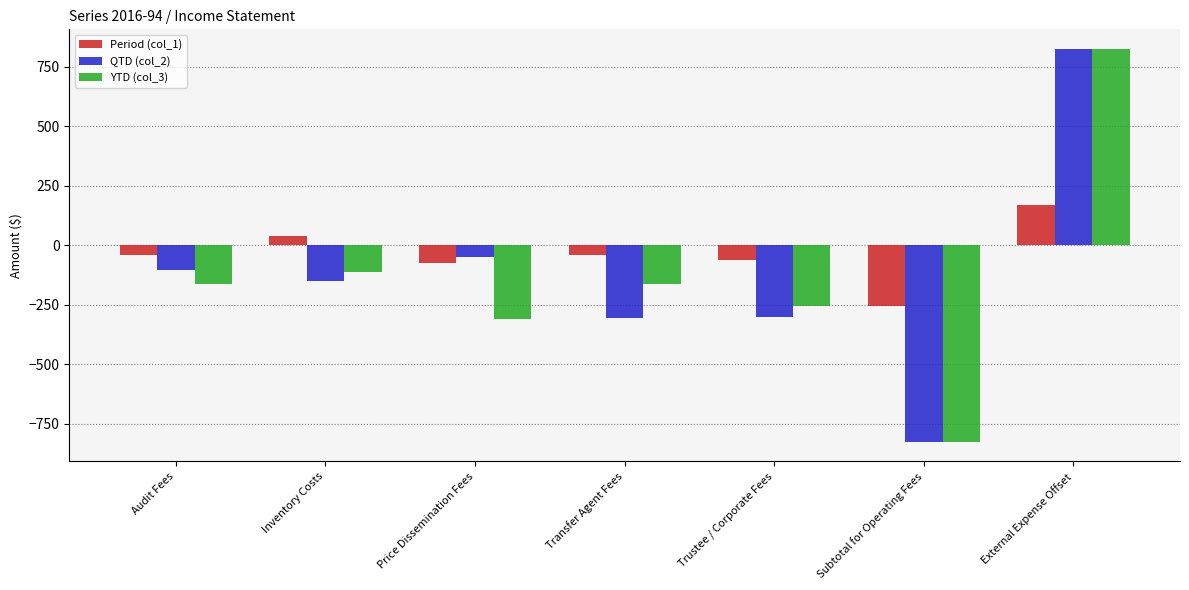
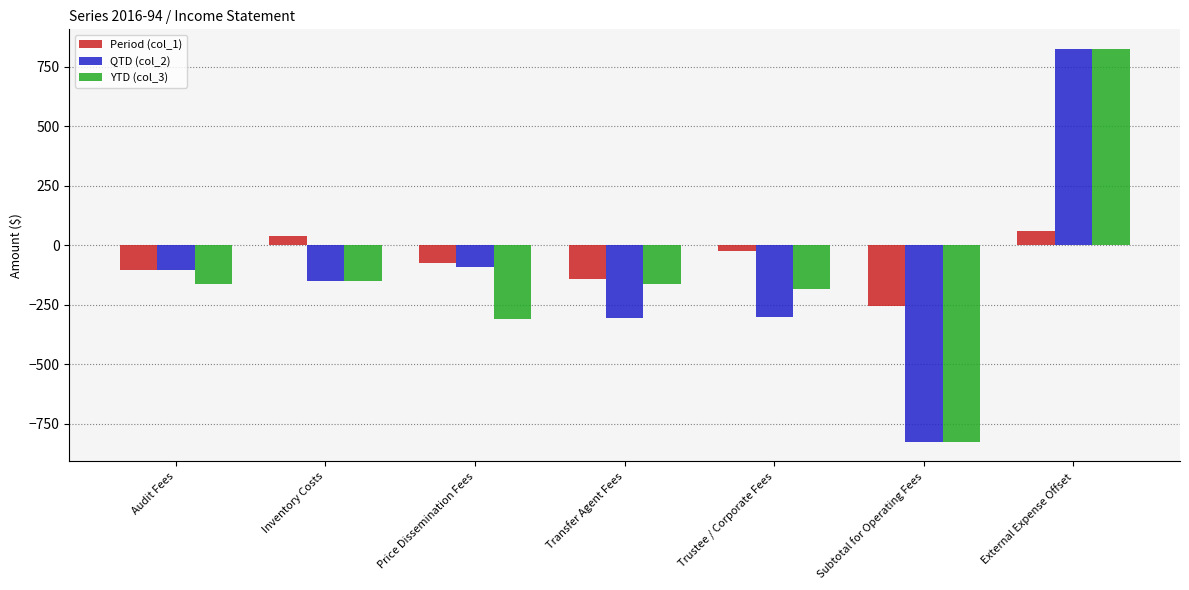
Period (col_1), Audit Fees: -40 -> -110
YTD (col_3), Inventory Costs: -110 -> -150
QTD (col_2), Price Dissemination Fees: -50 -> -90
Period (col_1), Transfer Agent Fees: -40 -> -140
Period (col_1), Trustee / Corporate Fees: -60 -> -20
YTD (col_3), Trustee / Corporate Fees: -250 -> -180
Period (col_1), External Expense Offset: 170 -> 60
